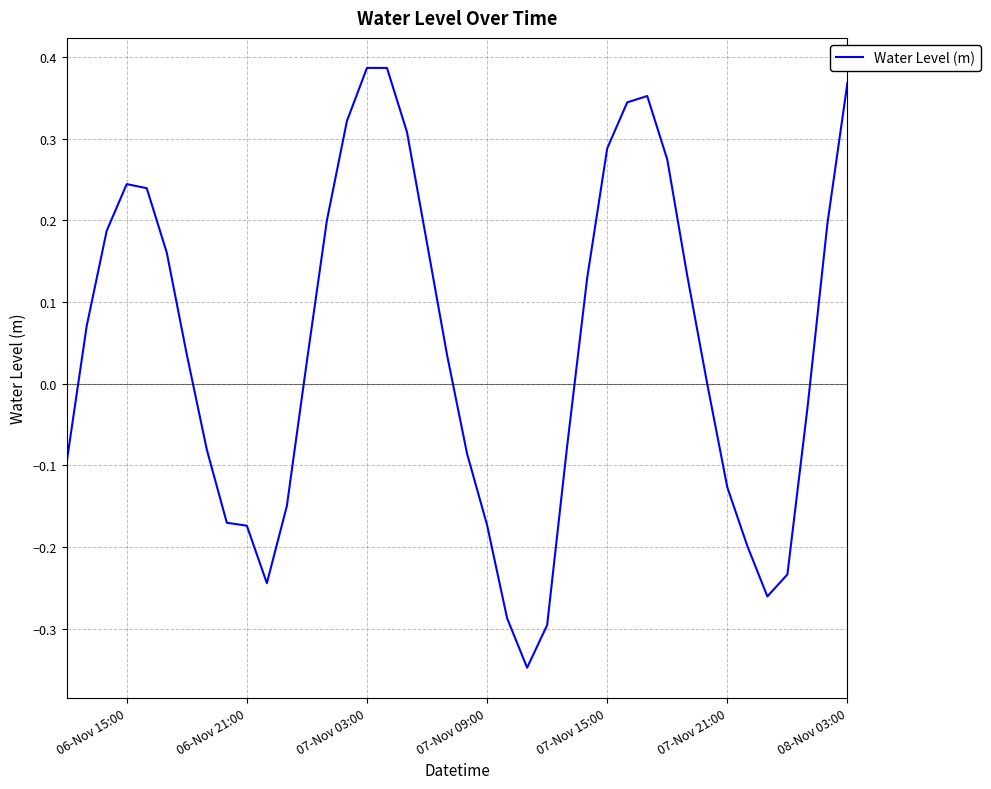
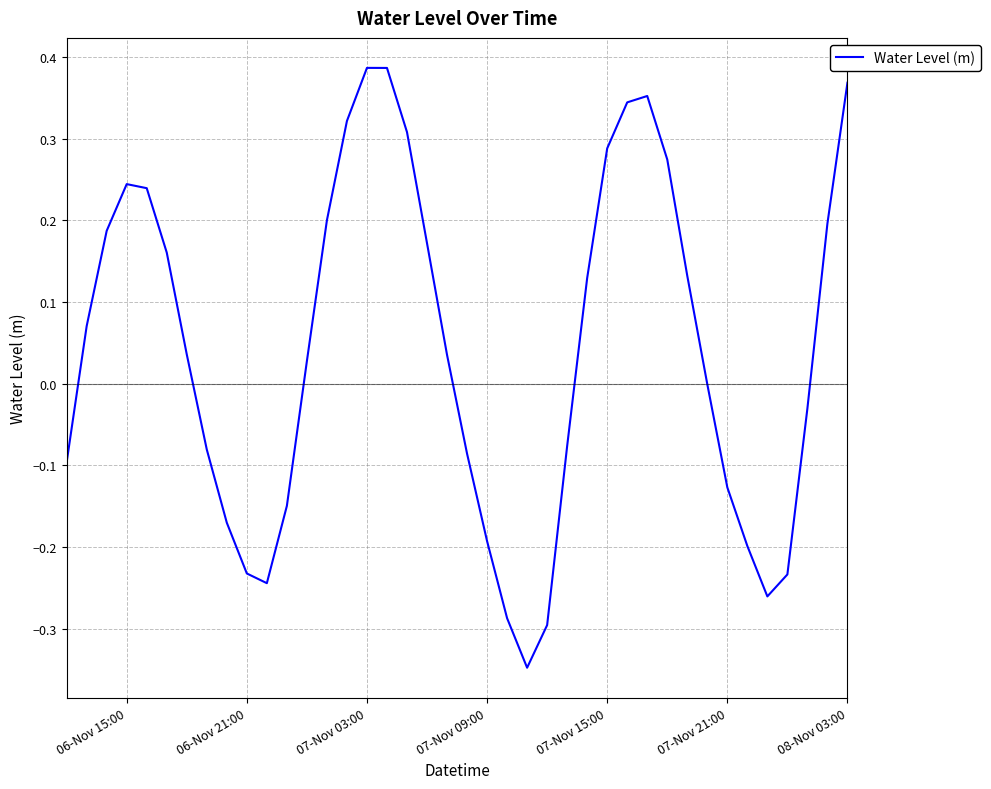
06-Nov 21:00: -0.17 -> -0.23
07-Nov 09:00: -0.17 -> -0.19
